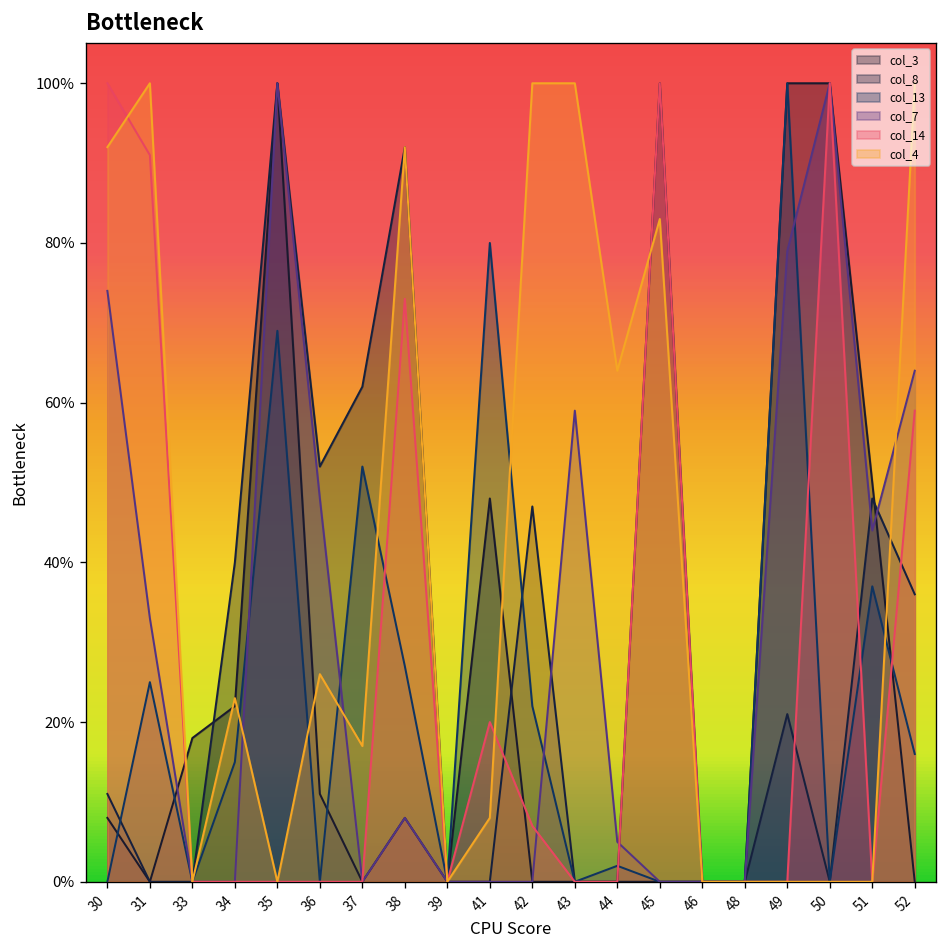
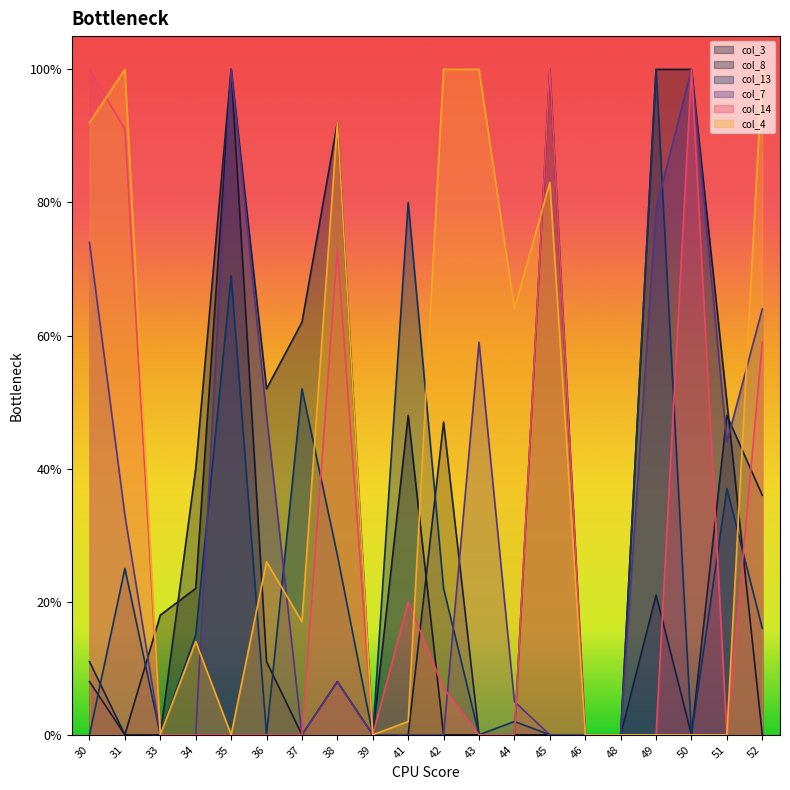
col_4, 34: 23% -> 14%
col_4, 41: 8% -> 2%
